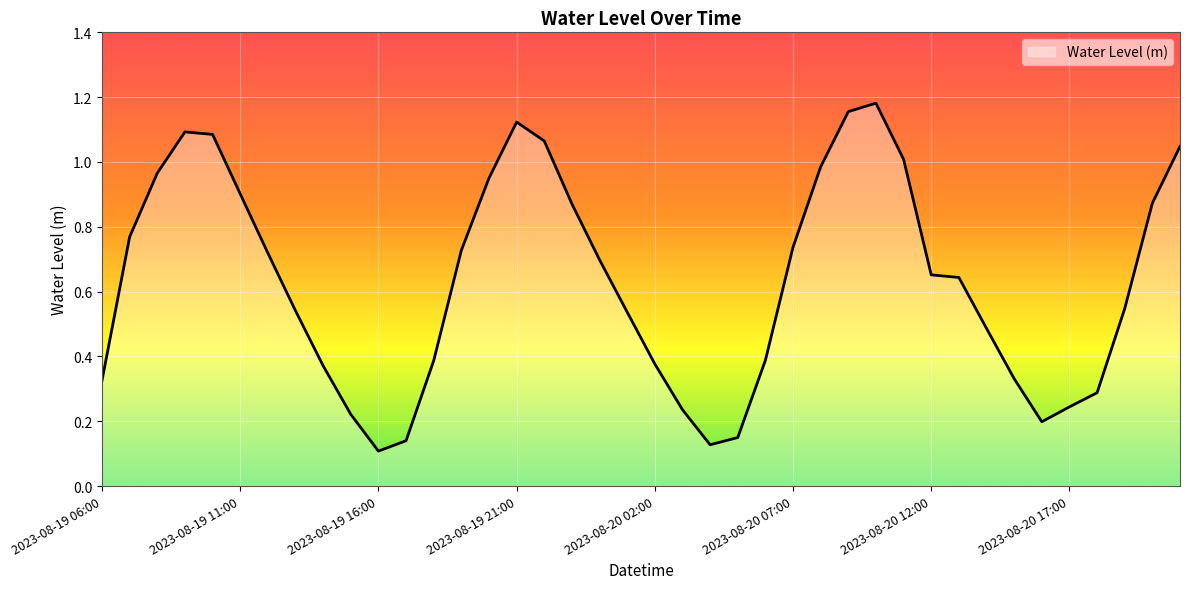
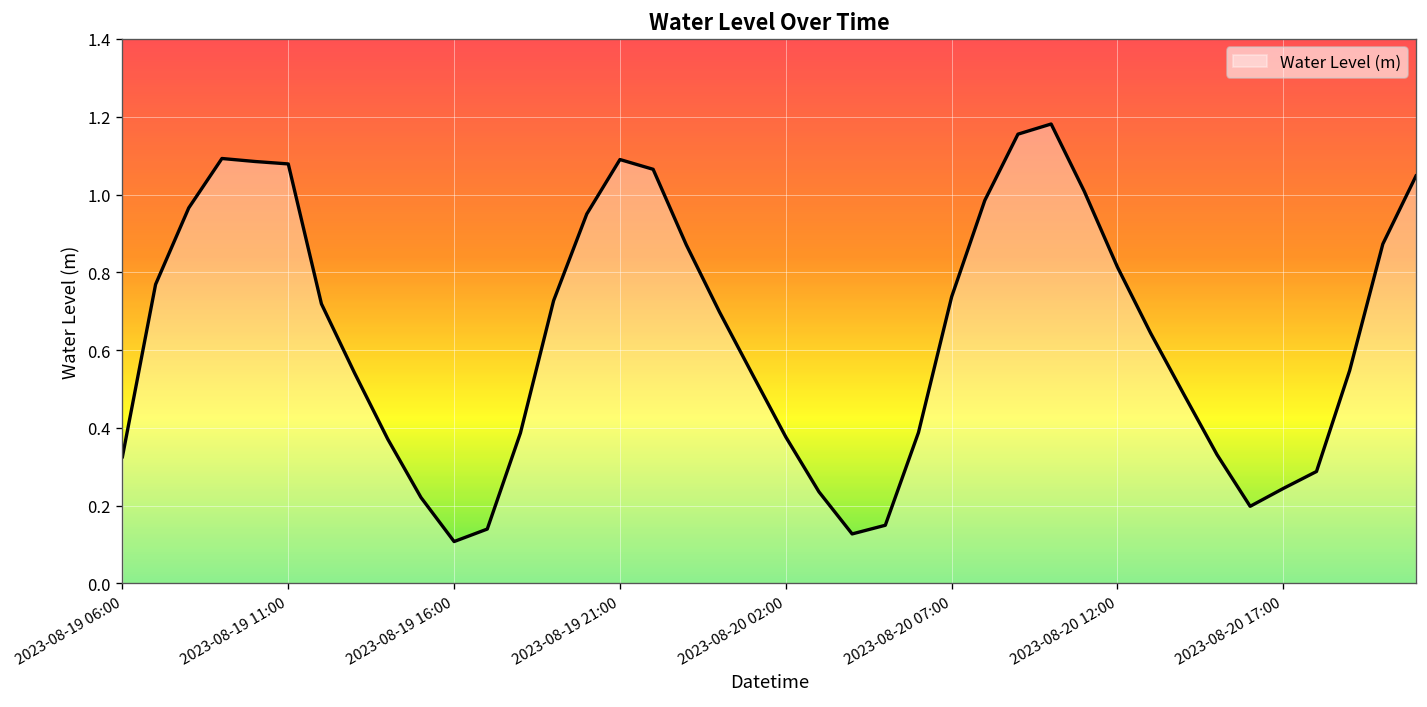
2023-08-19 11:00: 0.90 -> 1.08
2023-08-19 21:00: 1.12 -> 1.09
2023-08-20 12:00: 0.65 -> 0.81
